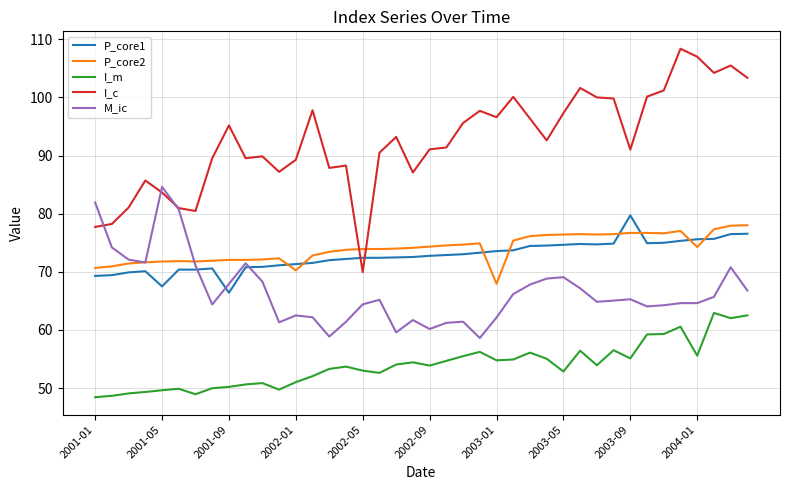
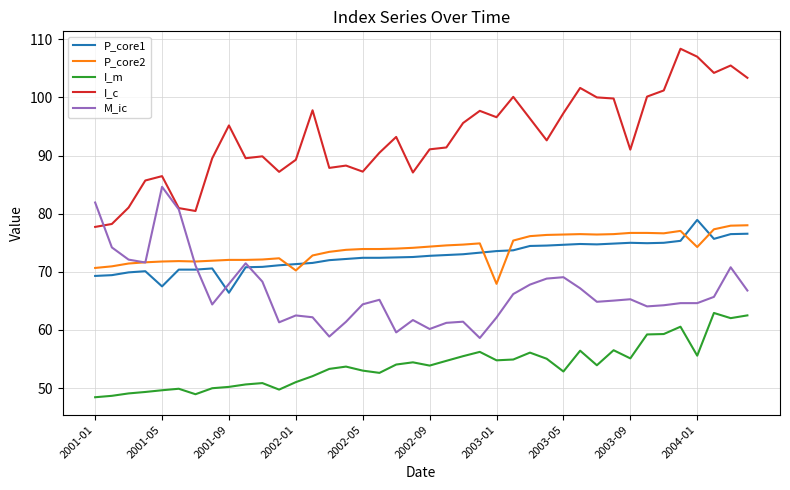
I_c, 2001-05: 84 -> 86
I_c, 2002-05: 70 -> 87
P_core1, 2003-09: 80 -> 75
P_core1, 2004-01: 76 -> 79
